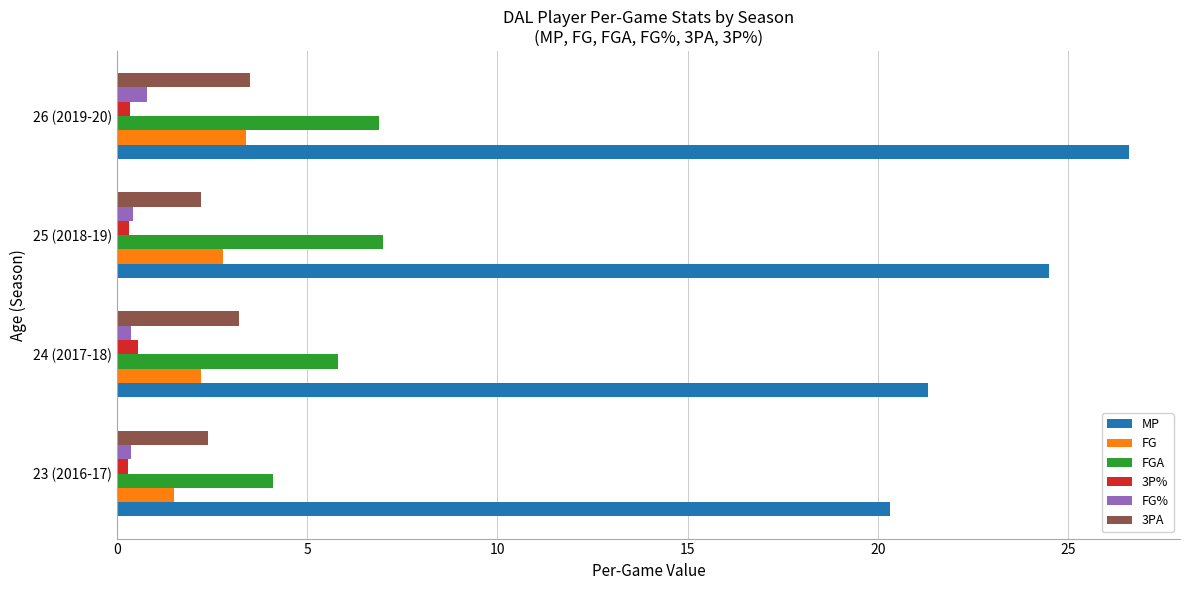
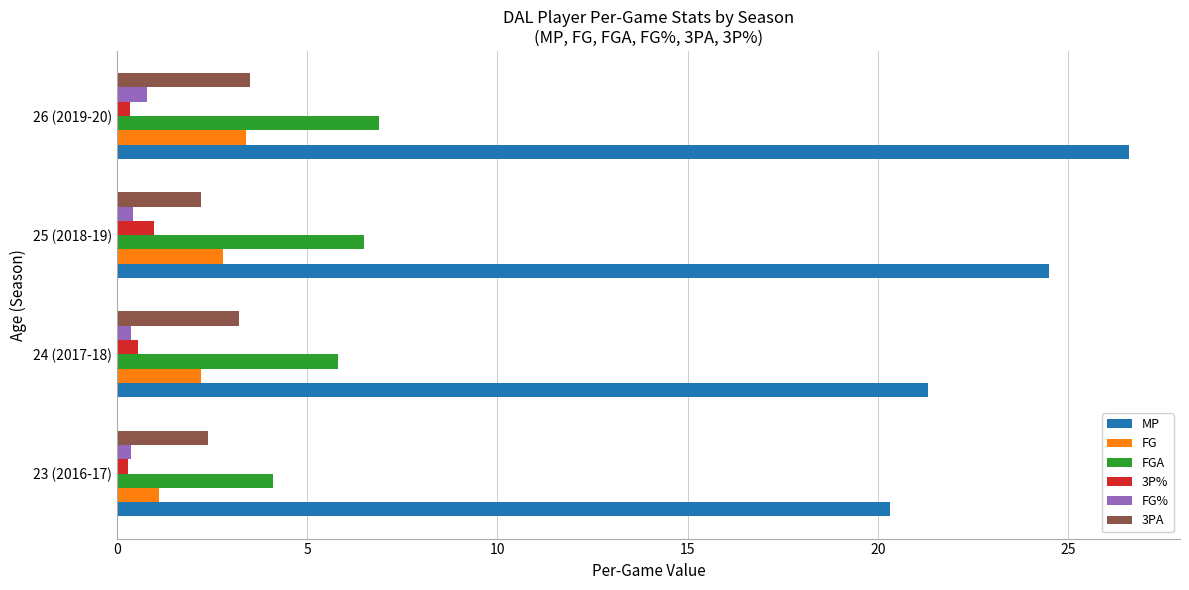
3P%, 25 (2018-19): 0.3 -> 1.0
FGA, 25 (2018-19): 7.0 -> 6.5
FG, 23 (2016-17): 1.5 -> 1.1
